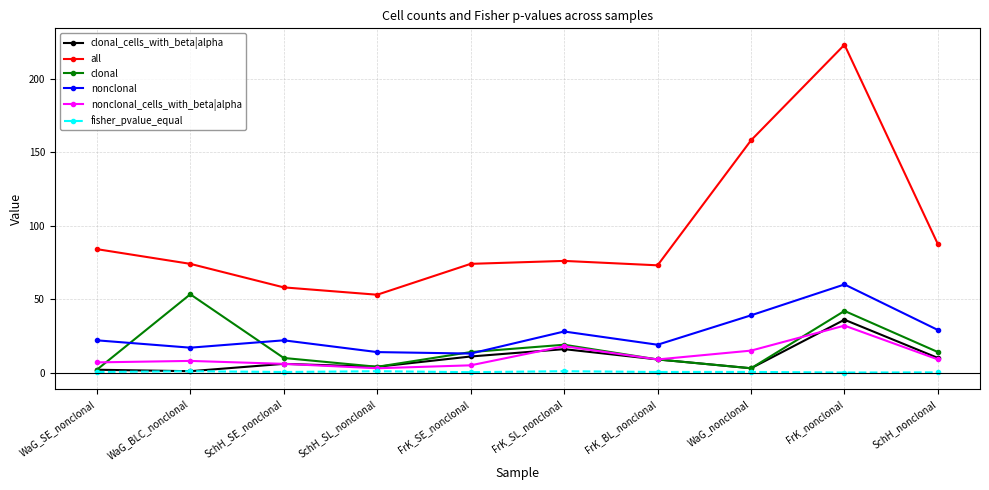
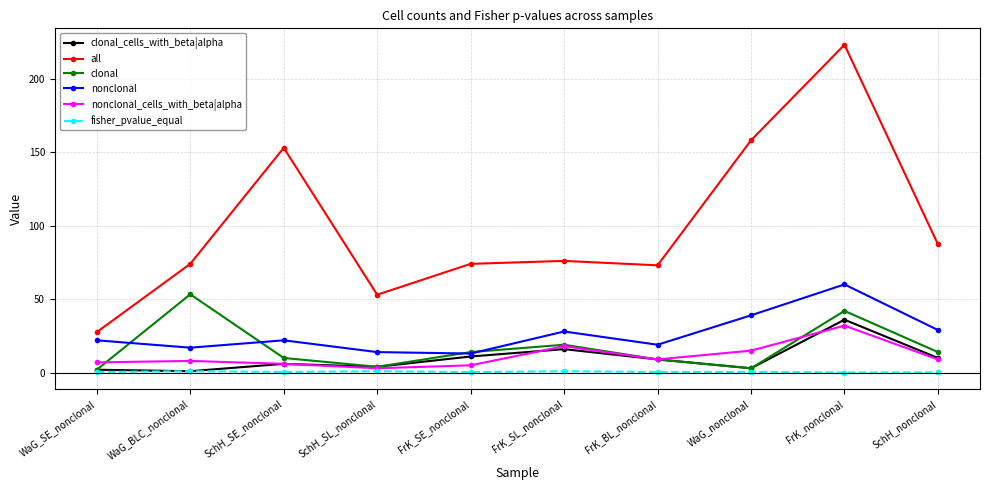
all, WaG_SE_nonclonal: 84 -> 28
all, SchH_SE_nonclonal: 58 -> 153
